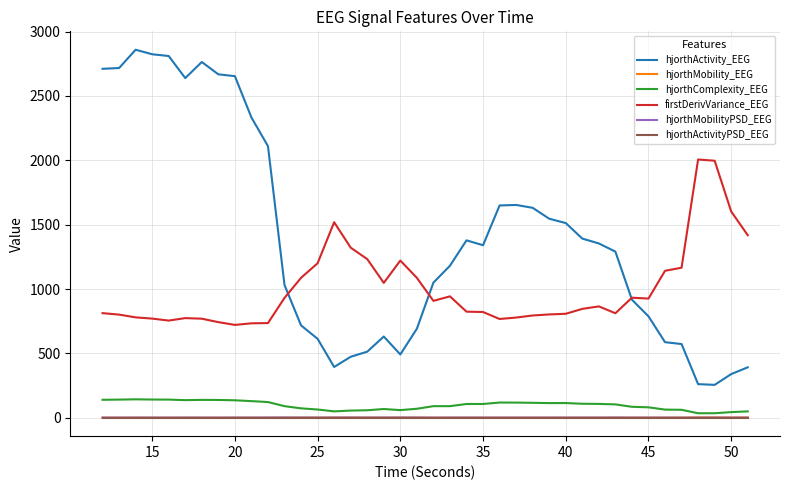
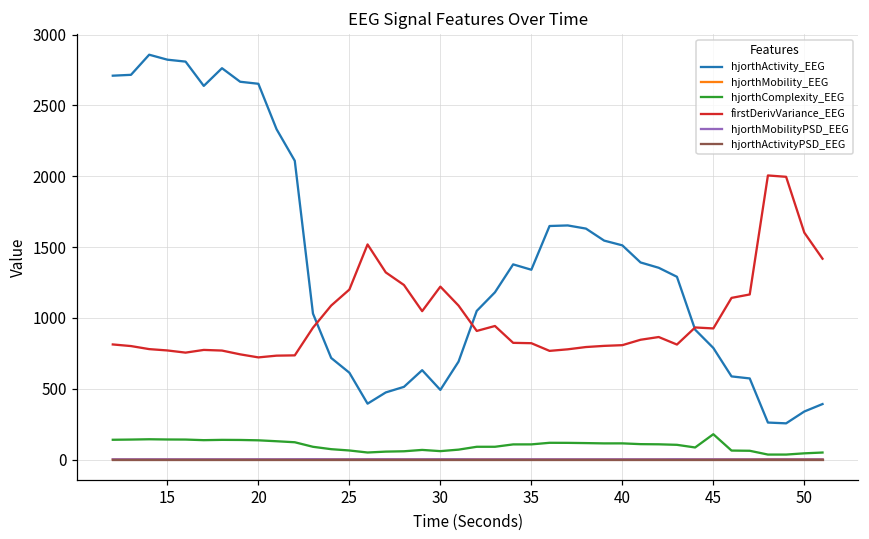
hjorthComplexity_EEG, 45: 80 -> 180
